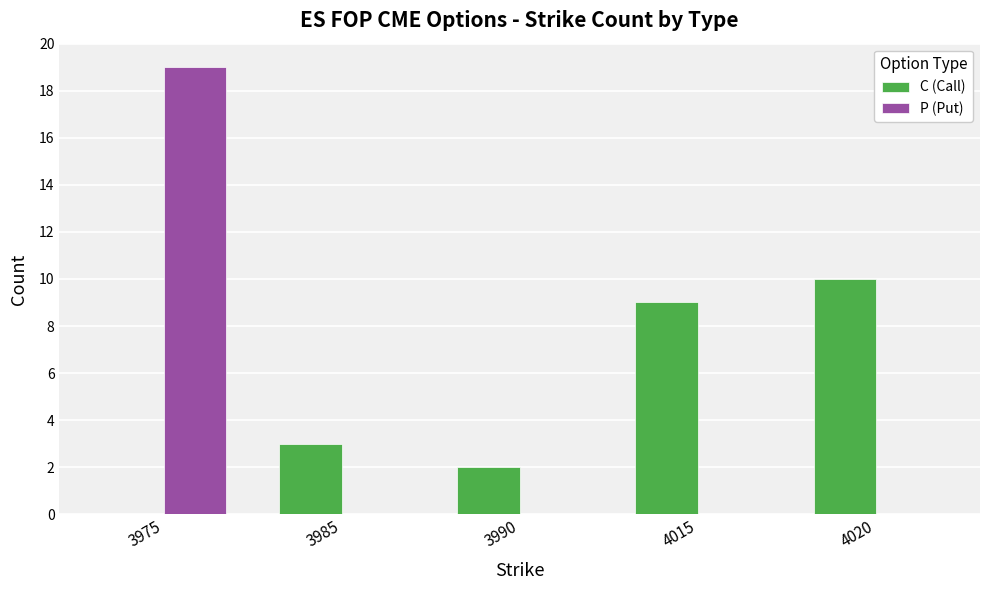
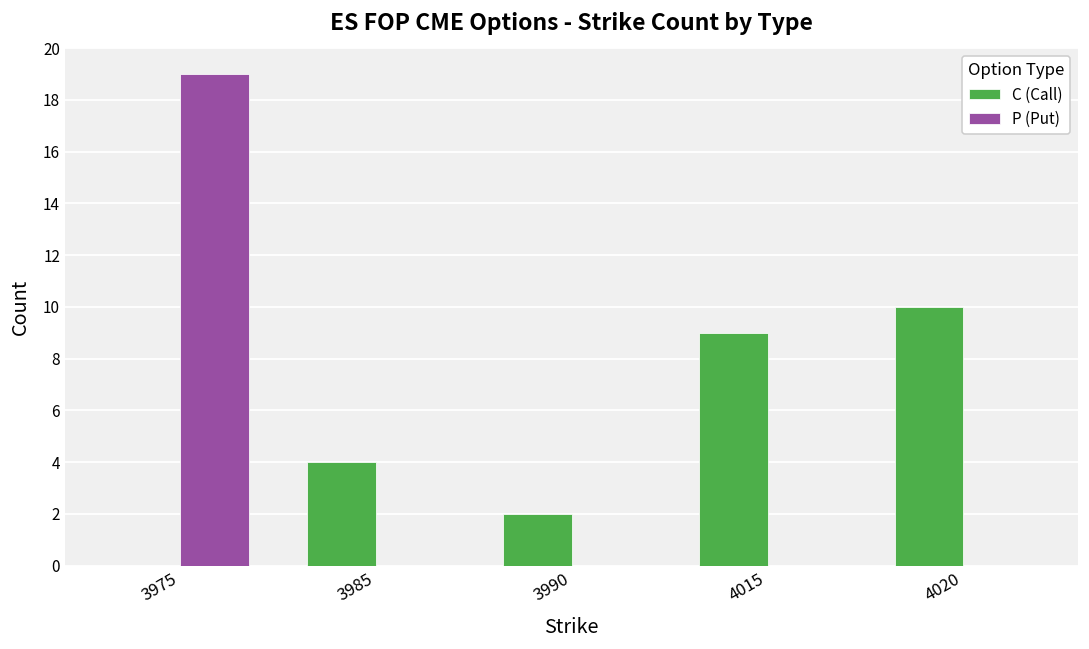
C (Call), 3985: 3 -> 4
